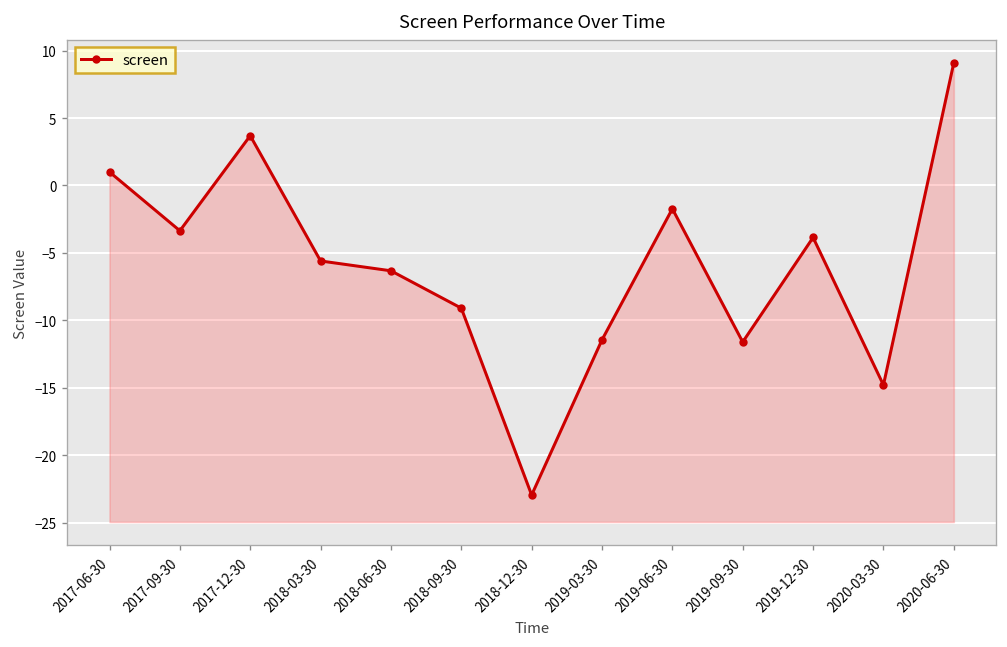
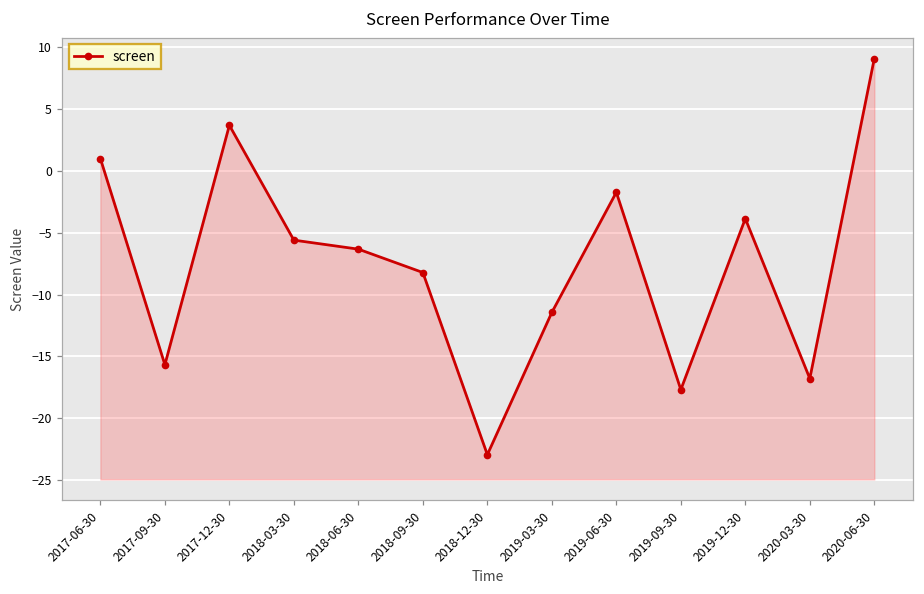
2017-09-30: -3.4 -> -15.7
2018-09-30: -9.1 -> -8.2
2019-09-30: -11.6 -> -17.7
2020-03-30: -14.8 -> -16.8
